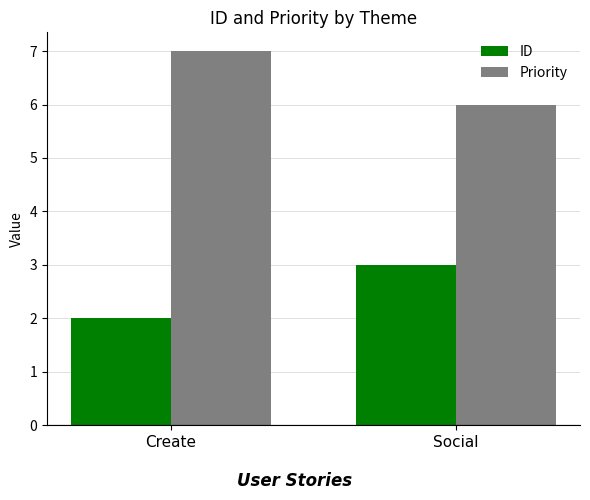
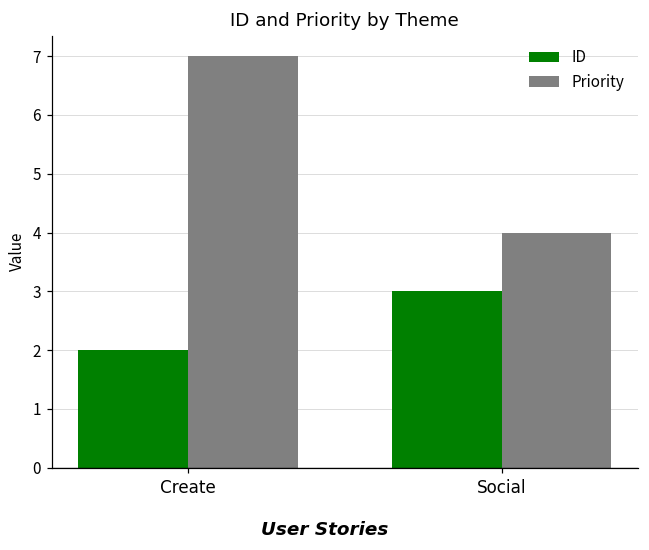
Priority, Social: 6 -> 4
